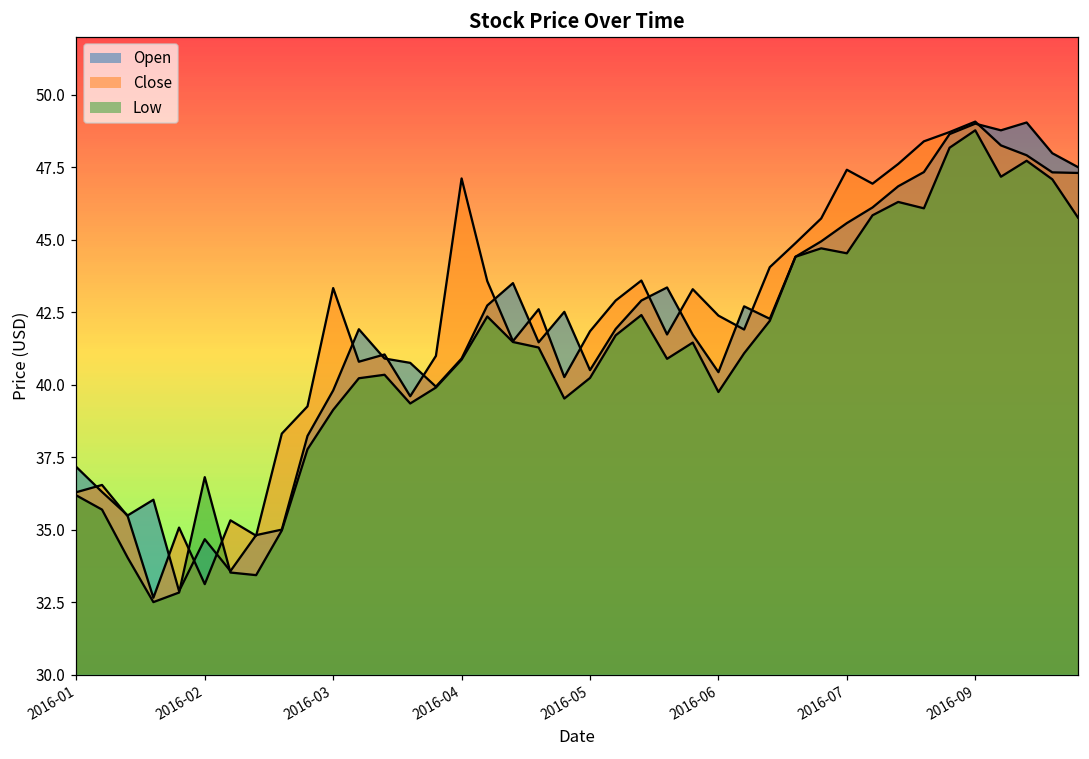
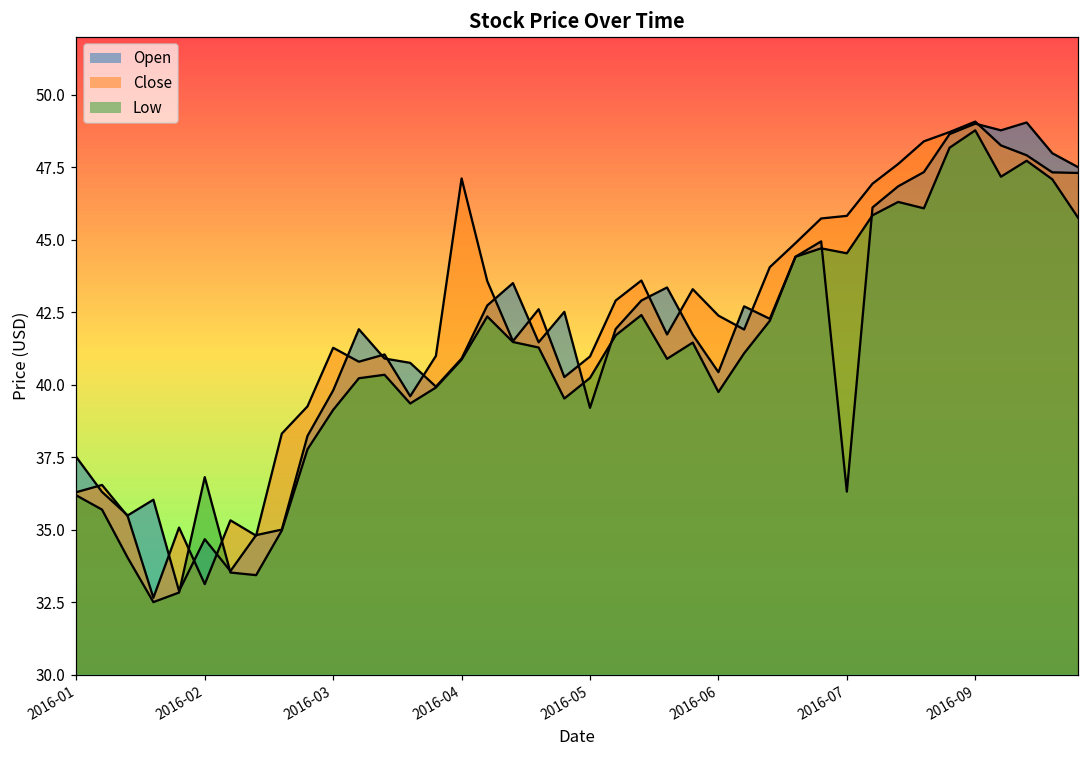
Open, 2016-01: 37.2 -> 37.5
Close, 2016-03: 43.3 -> 41.3
Open, 2016-05: 40.5 -> 39.2
Close, 2016-05: 41.8 -> 41.0
Open, 2016-07: 45.6 -> 36.3
Close, 2016-07: 47.4 -> 45.8
